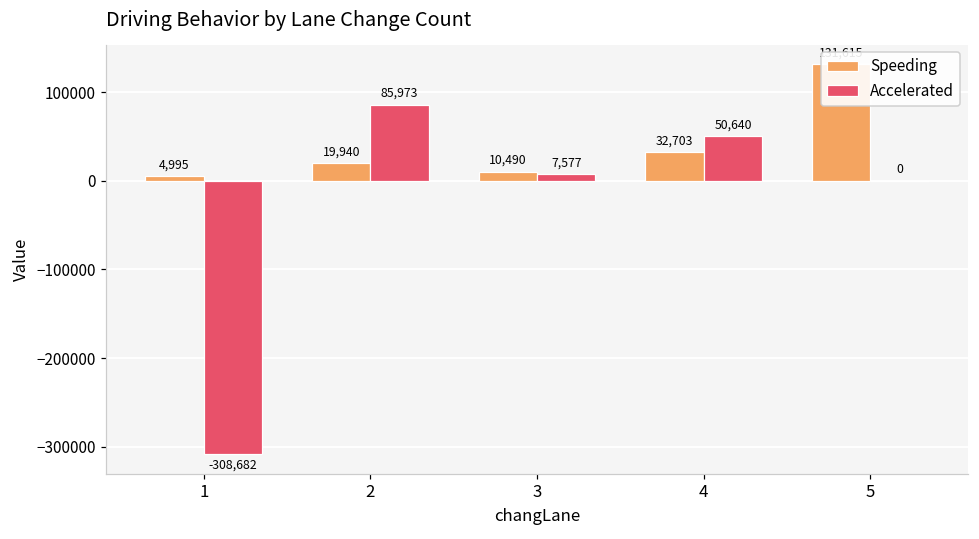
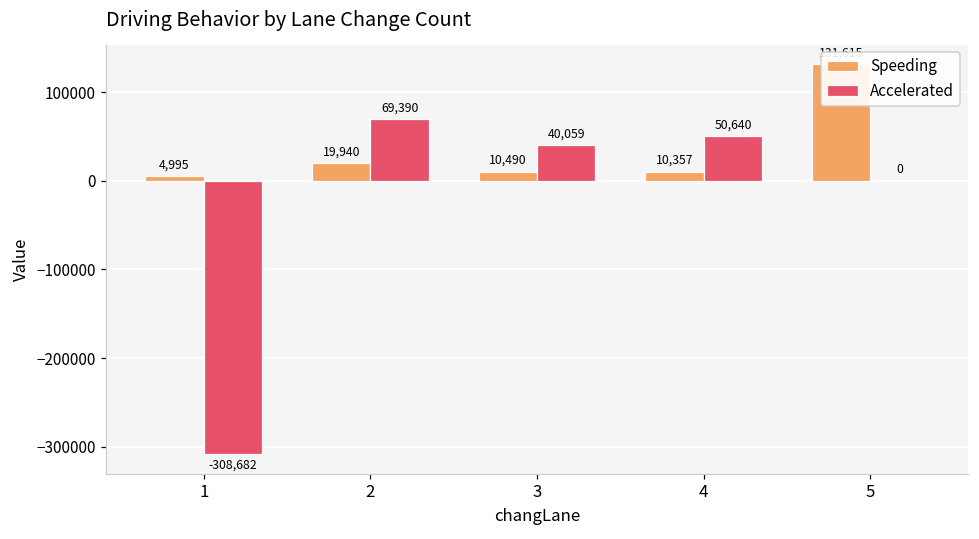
Accelerated, 2: 85,973 -> 69,390
Accelerated, 3: 7,577 -> 40,059
Speeding, 4: 32,703 -> 10,357
